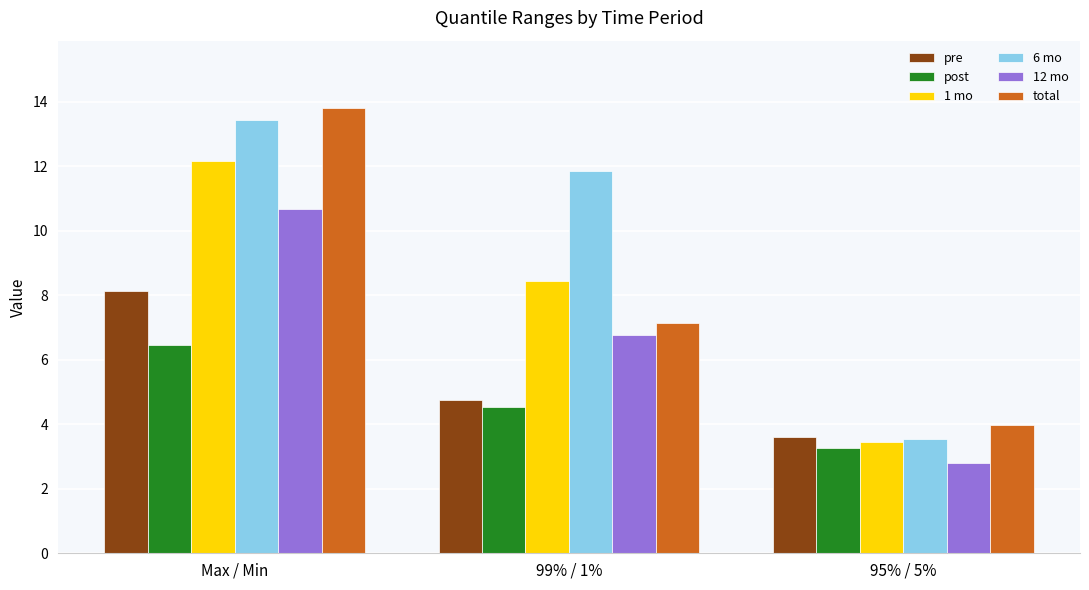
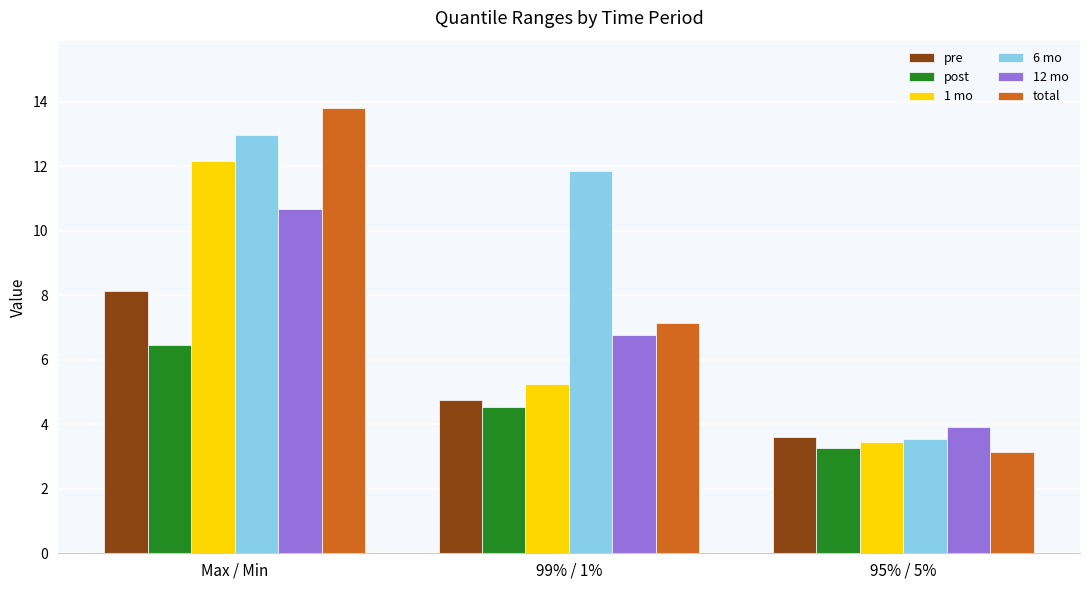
6 mo, Max / Min: 13.4 -> 13.0
1 mo, 99% / 1%: 8.4 -> 5.2
12 mo, 95% / 5%: 2.8 -> 3.9
total, 95% / 5%: 4.0 -> 3.1
